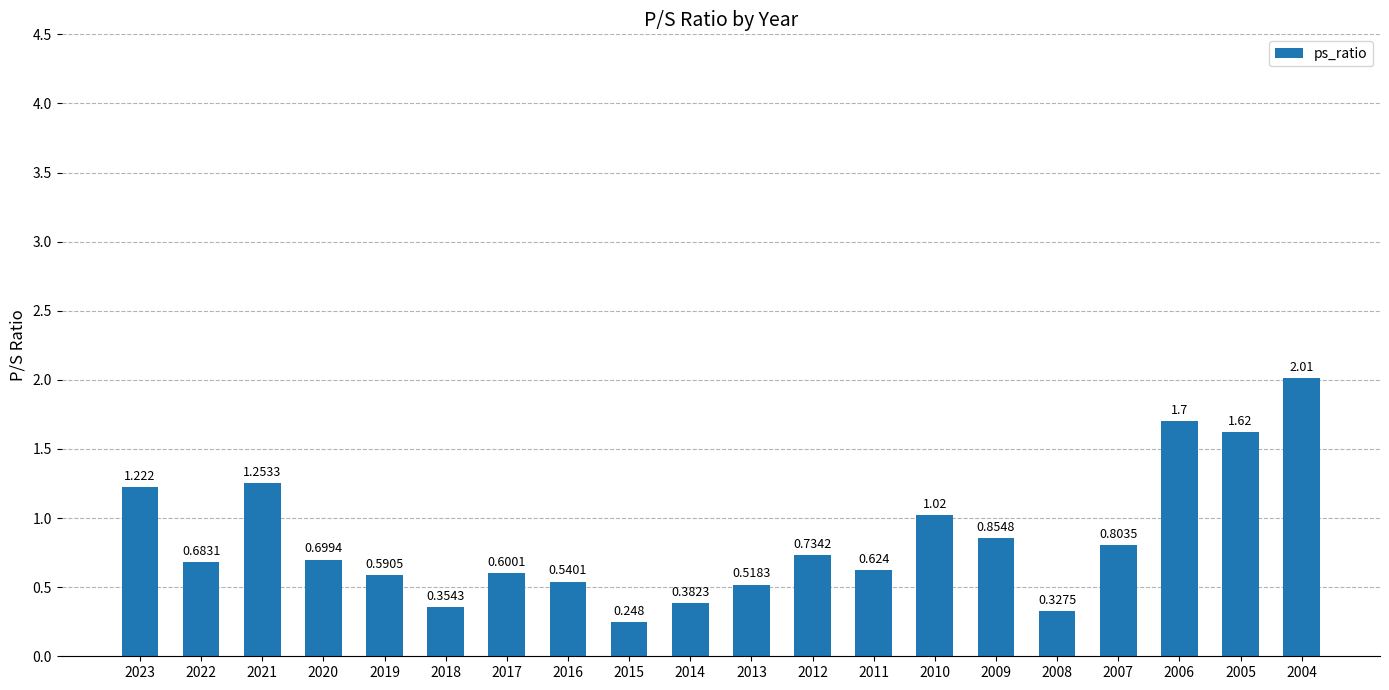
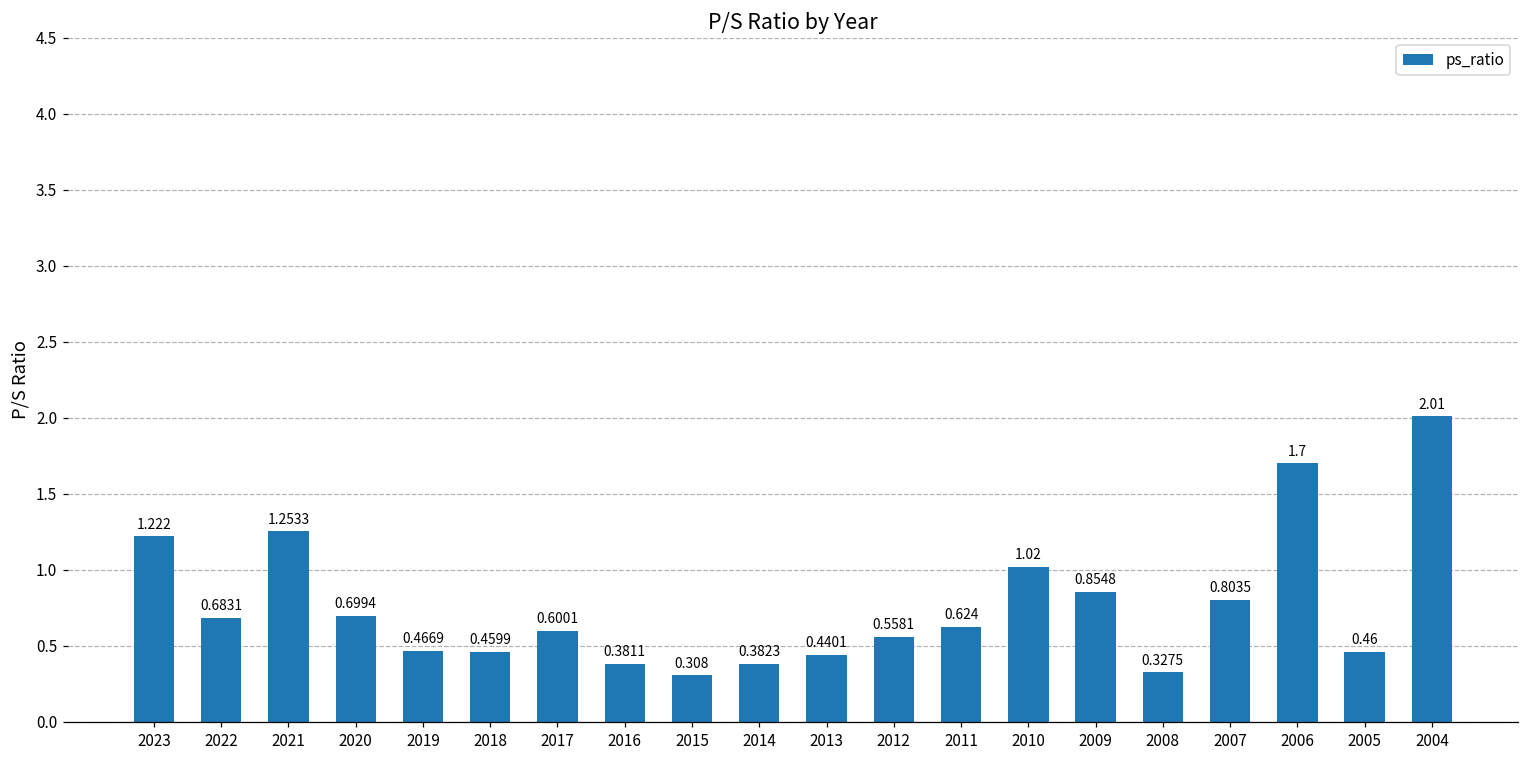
2019: 0.5905 -> 0.4669
2018: 0.3543 -> 0.4599
2016: 0.5401 -> 0.3811
2015: 0.248 -> 0.308
2013: 0.5183 -> 0.4401
2012: 0.7342 -> 0.5581
2005: 1.62 -> 0.46
